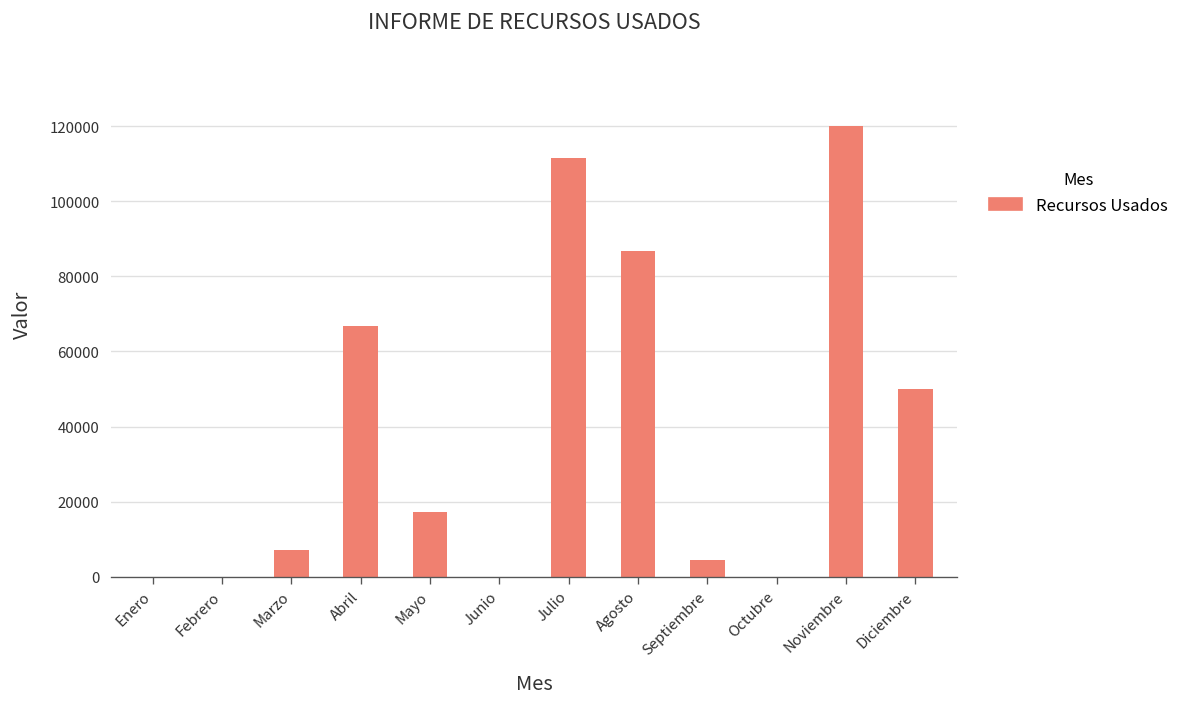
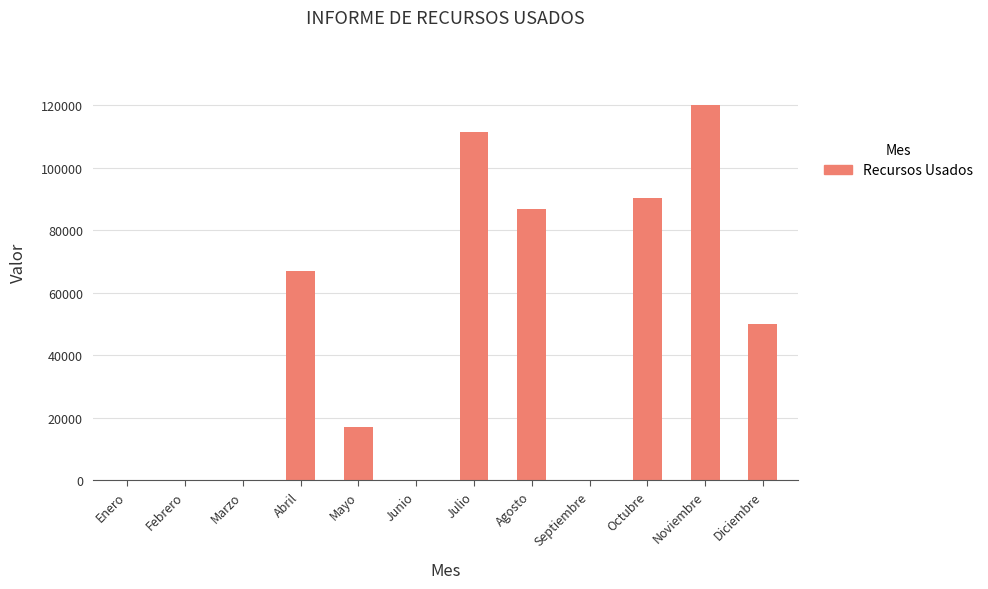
Marzo: 7000 -> 0
Septiembre: 4000 -> 0
Octubre: 0 -> 90000
